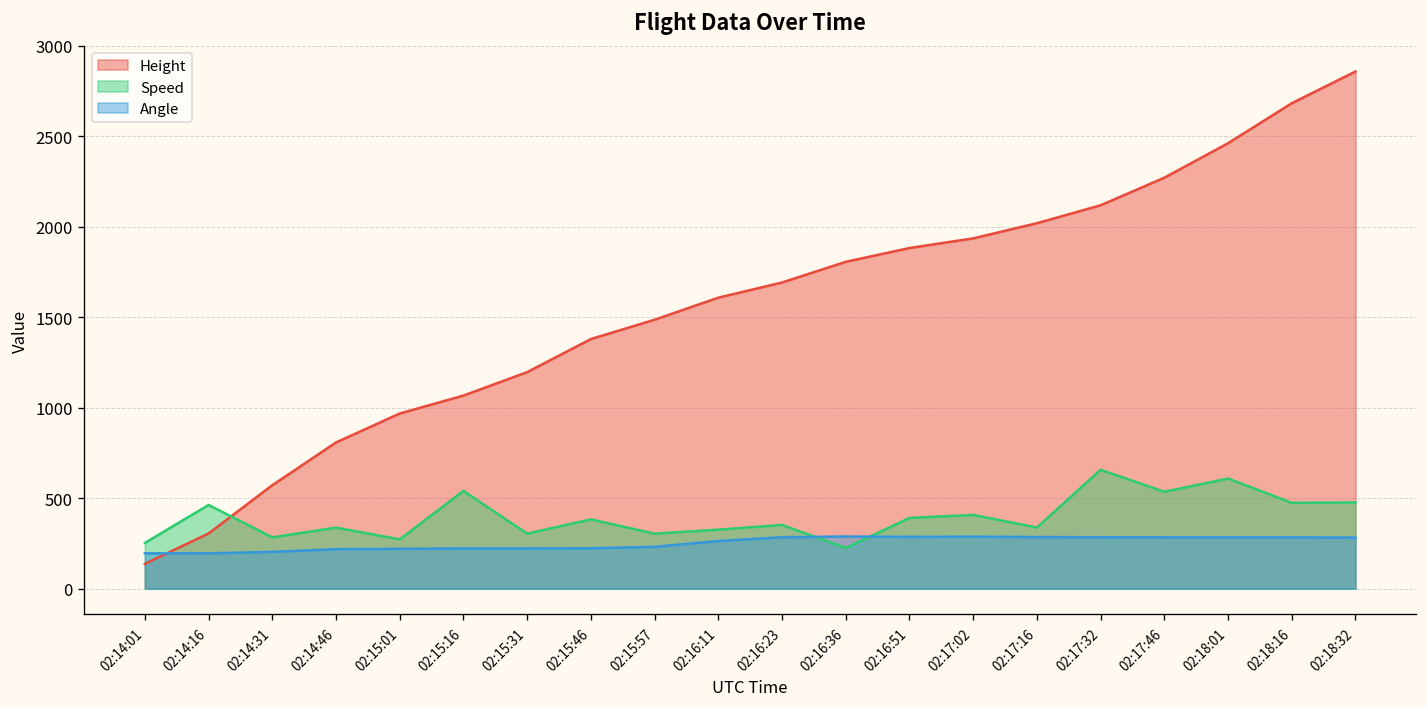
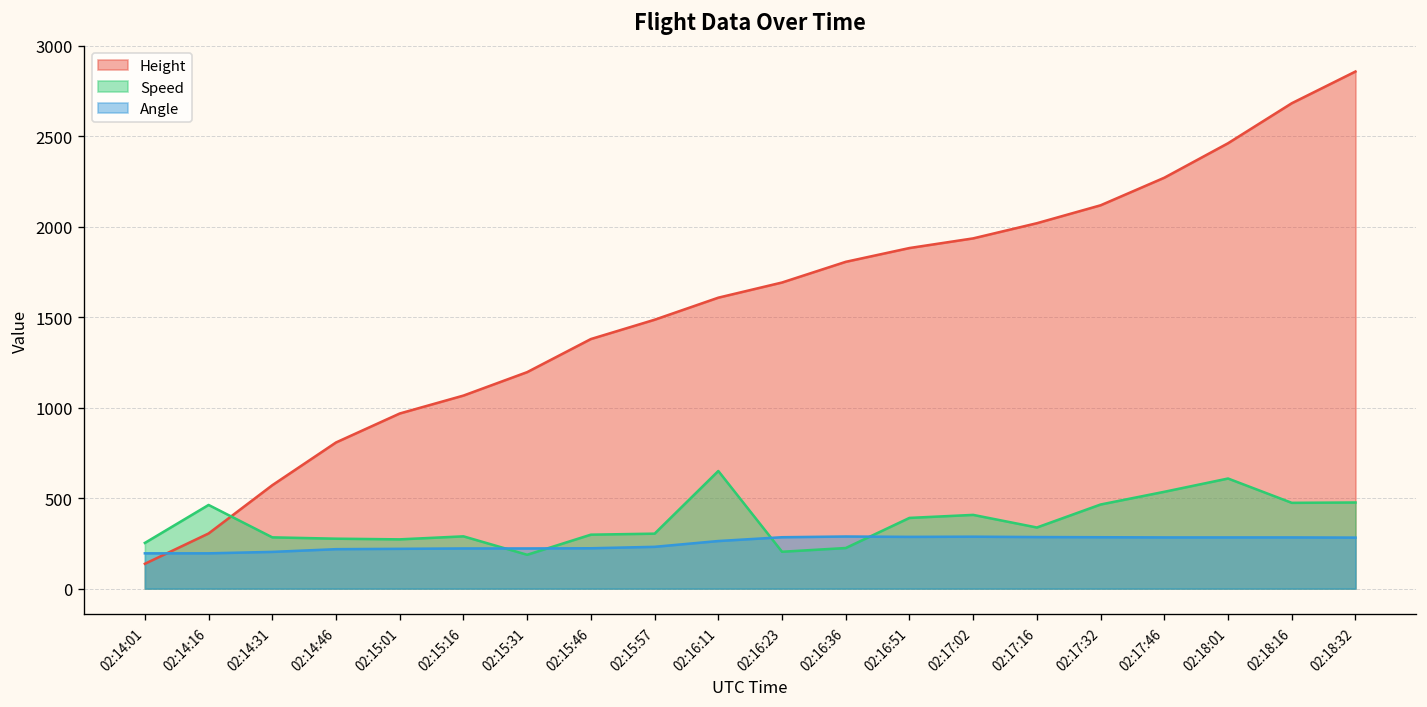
Speed, 02:14:46: 340 -> 280
Speed, 02:15:16: 540 -> 290
Speed, 02:15:31: 300 -> 190
Speed, 02:15:46: 380 -> 300
Speed, 02:16:11: 330 -> 650
Speed, 02:16:23: 350 -> 200
Speed, 02:17:32: 660 -> 460
